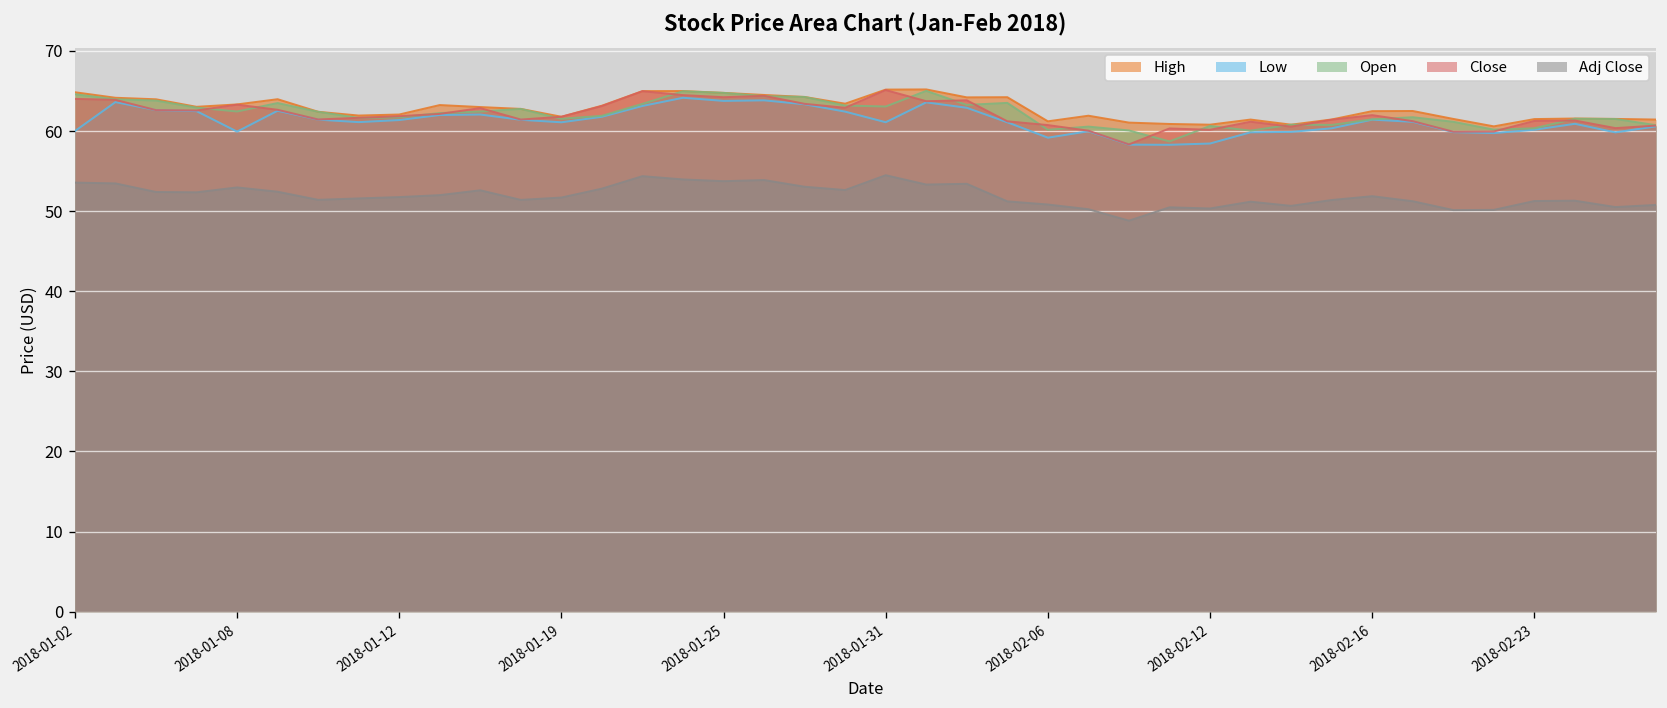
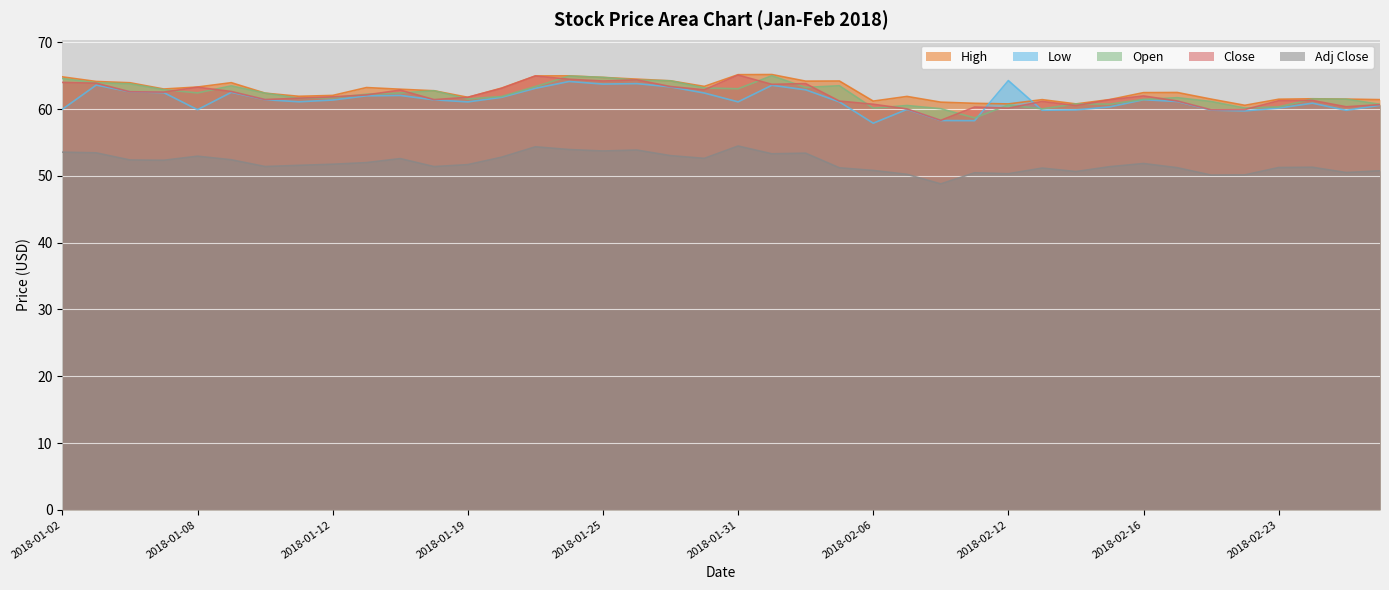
Low, 2018-02-06: 59 -> 58
Low, 2018-02-12: 58 -> 64
